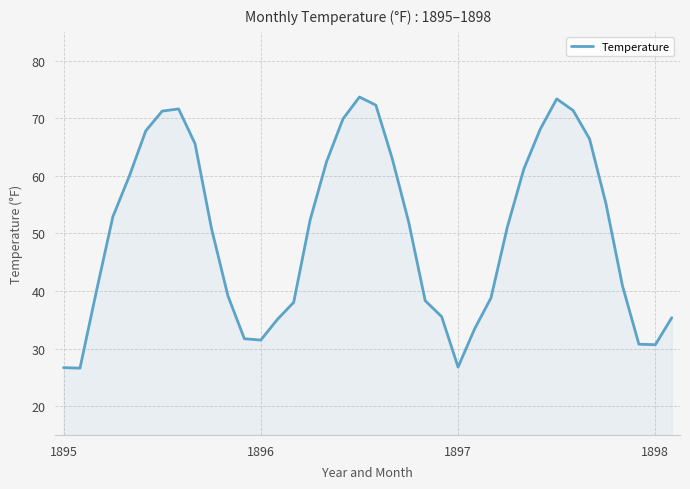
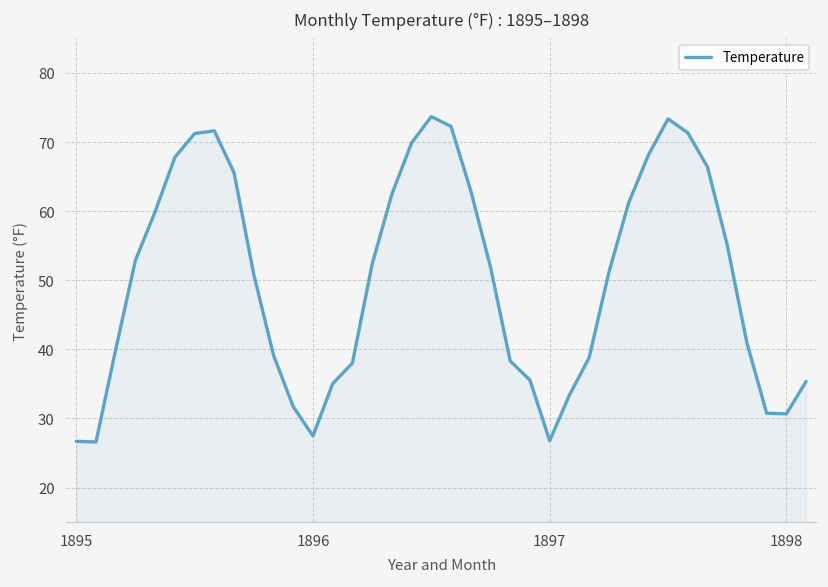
1896: 31 -> 27
